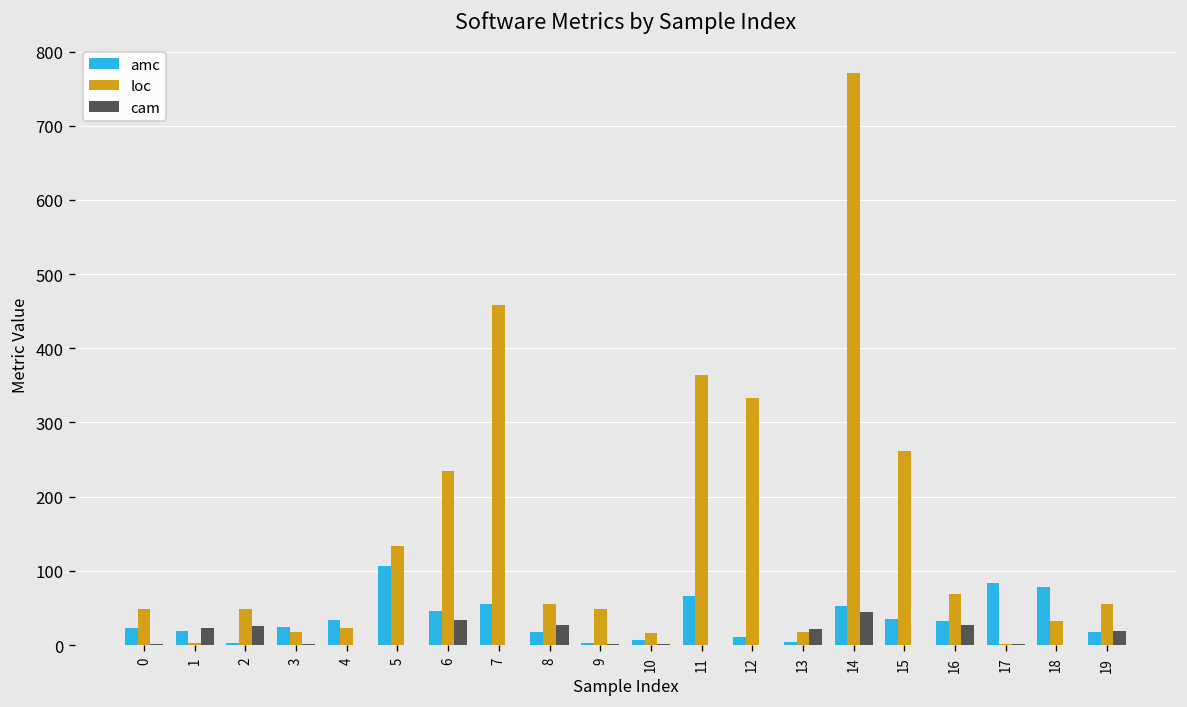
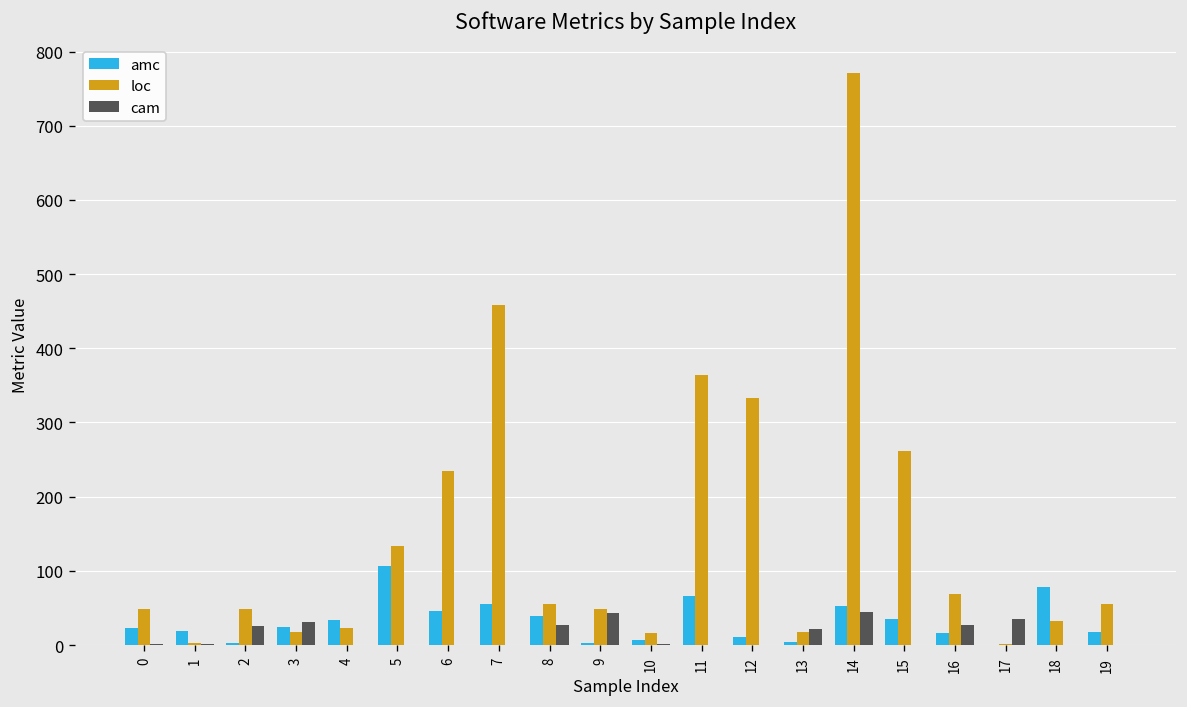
cam, 1: 20 -> 0
cam, 3: 0 -> 30
cam, 6: 30 -> 0
amc, 8: 20 -> 40
cam, 9: 0 -> 40
amc, 16: 30 -> 20
amc, 17: 80 -> 0
cam, 17: 0 -> 30
cam, 19: 20 -> 0
